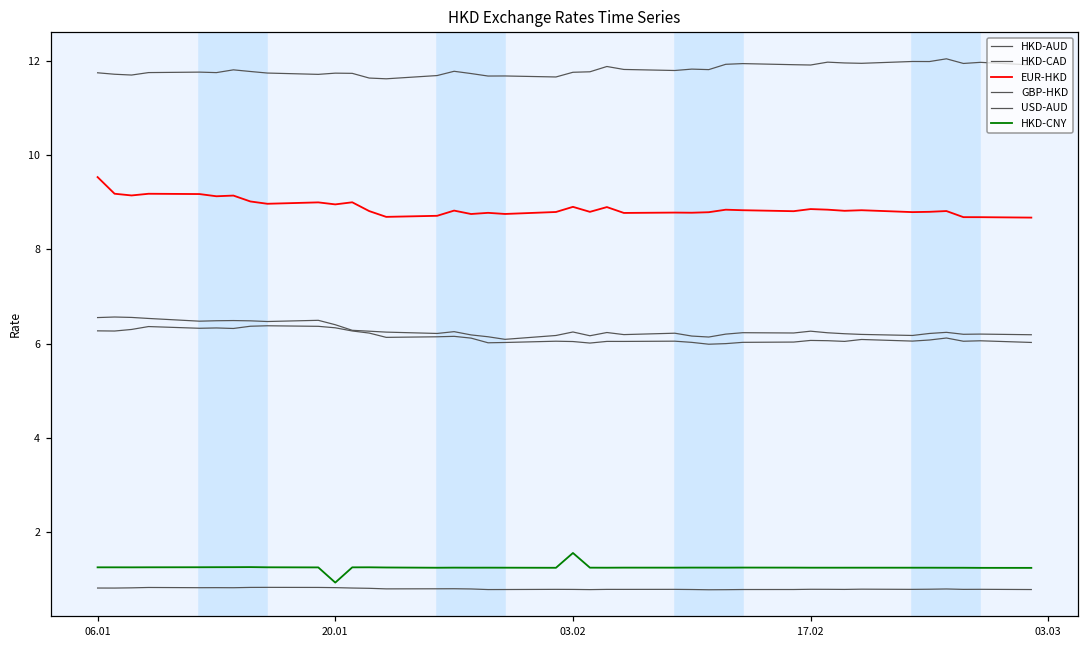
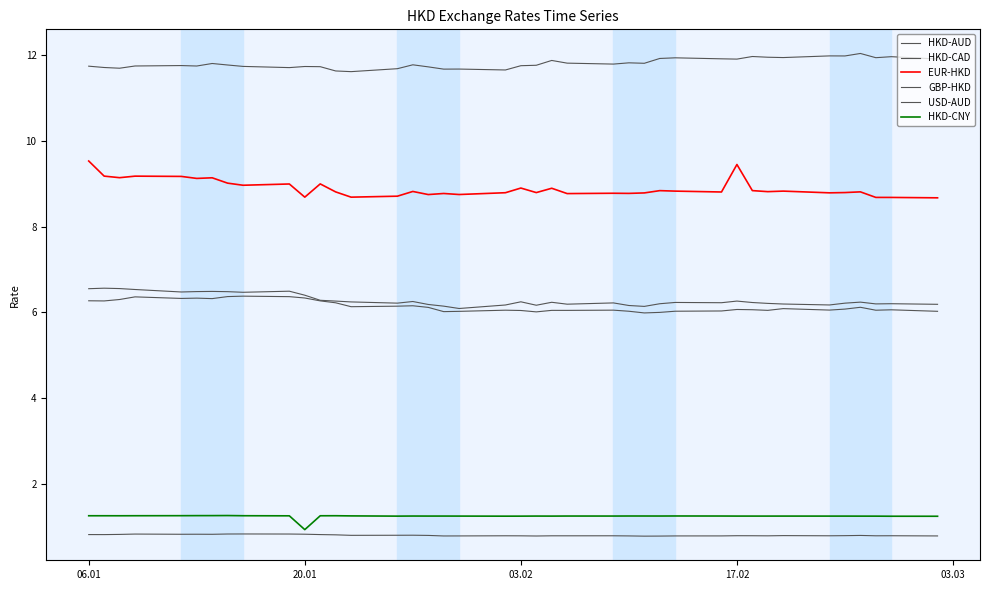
EUR-HKD, 20.01: 9.0 -> 8.7
HKD-CNY, 03.02: 1.6 -> 1.2
EUR-HKD, 17.02: 8.9 -> 9.5
